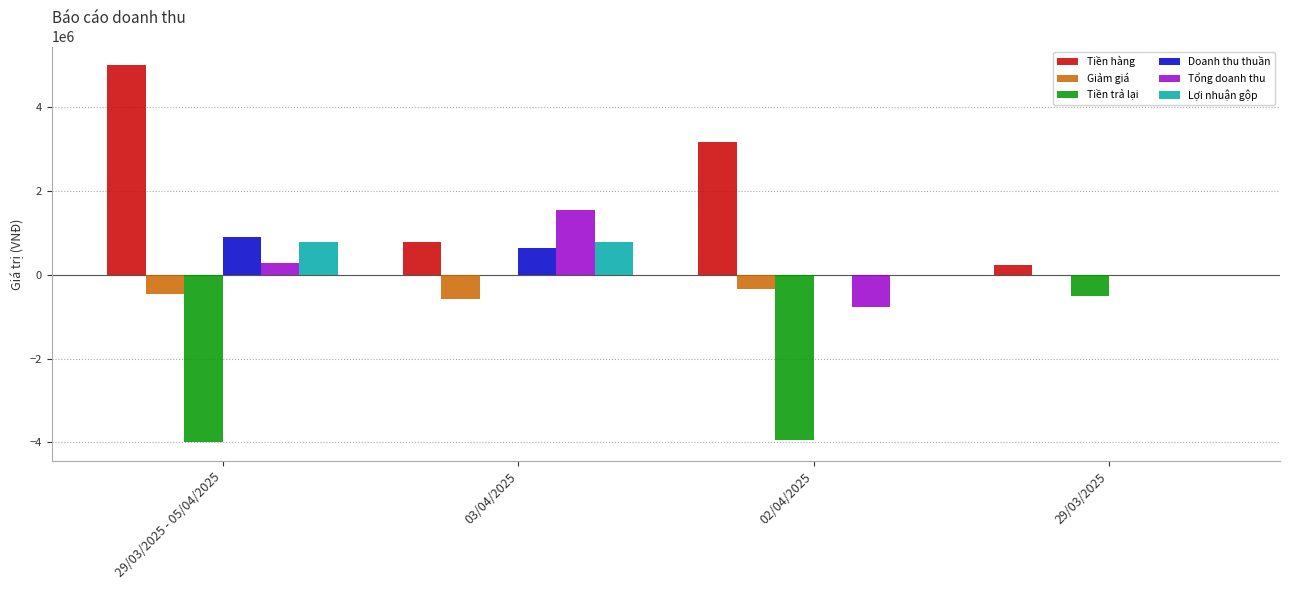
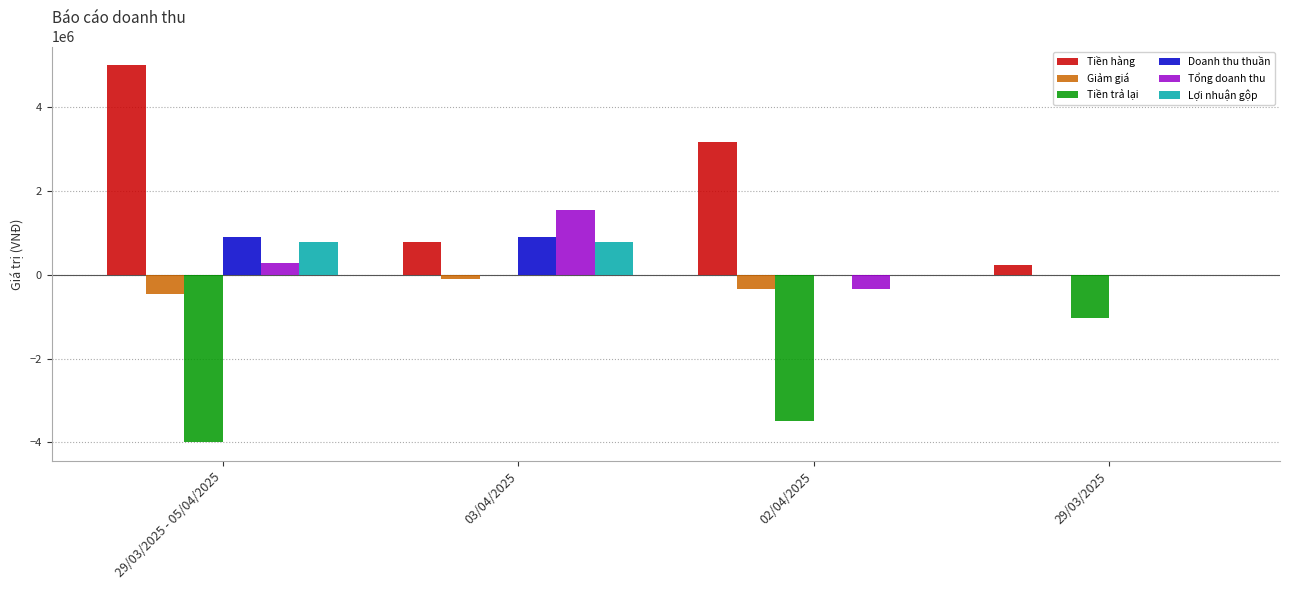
Giảm giá, 03/04/2025: -600000 -> -100000
Doanh thu thuần, 03/04/2025: 600000 -> 900000
Tiền trả lại, 02/04/2025: -3900000 -> -3500000
Tổng doanh thu, 02/04/2025: -800000 -> -400000
Tiền trả lại, 29/03/2025: -500000 -> -1000000
